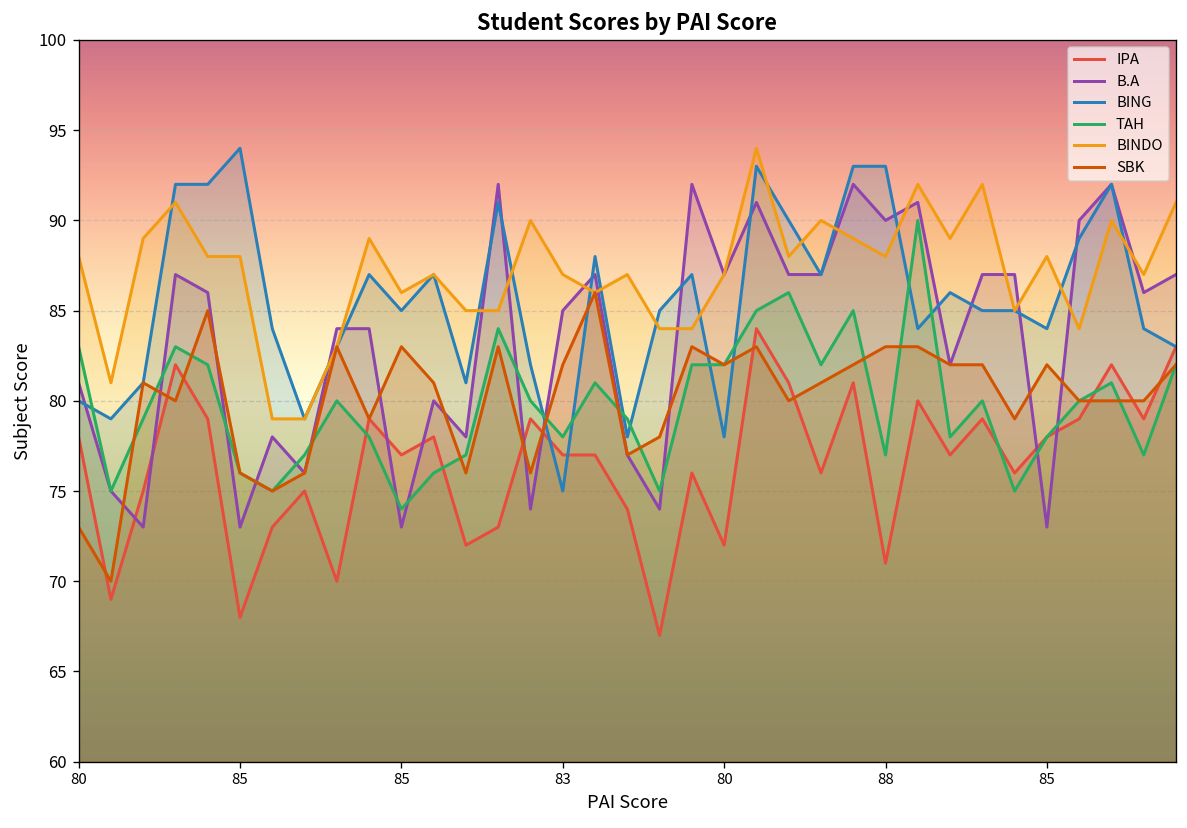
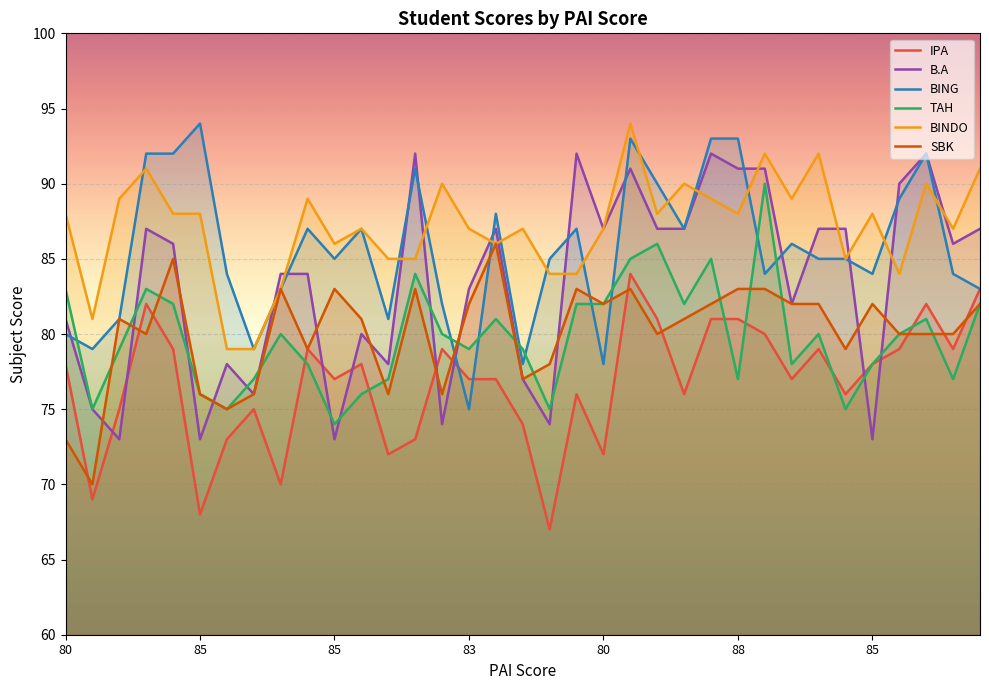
B.A, 83: 85 -> 83
TAH, 83: 78 -> 79
IPA, 88: 71 -> 81
B.A, 88: 90 -> 91
